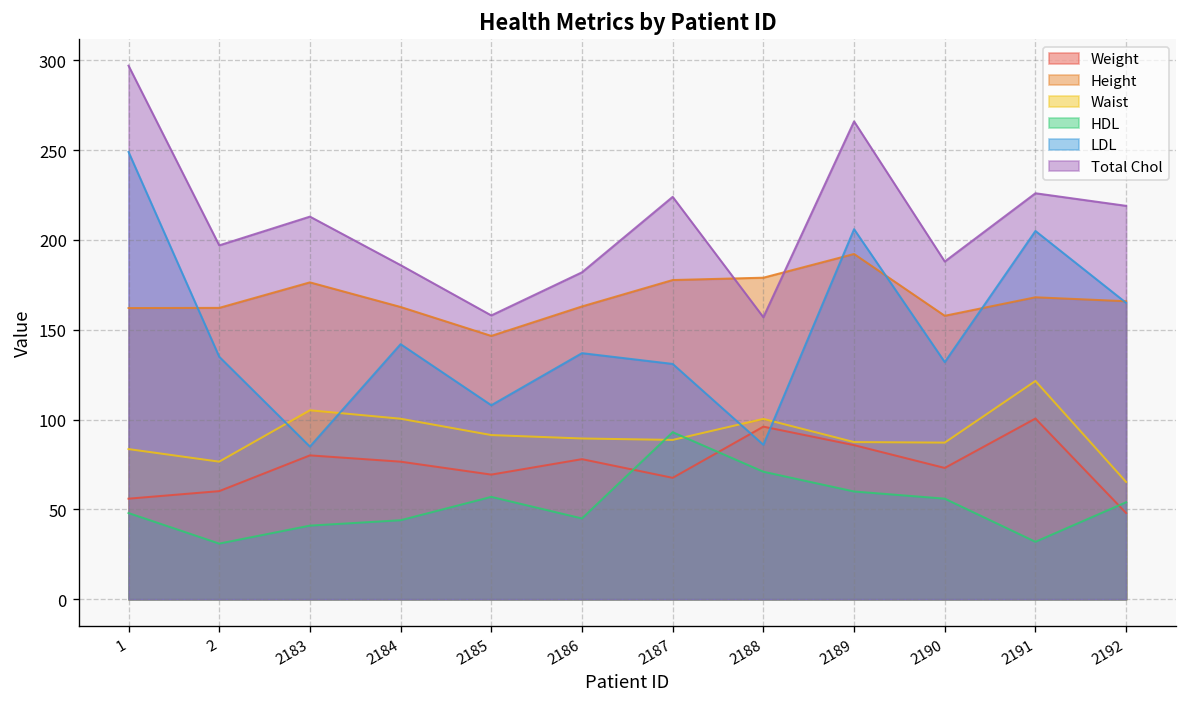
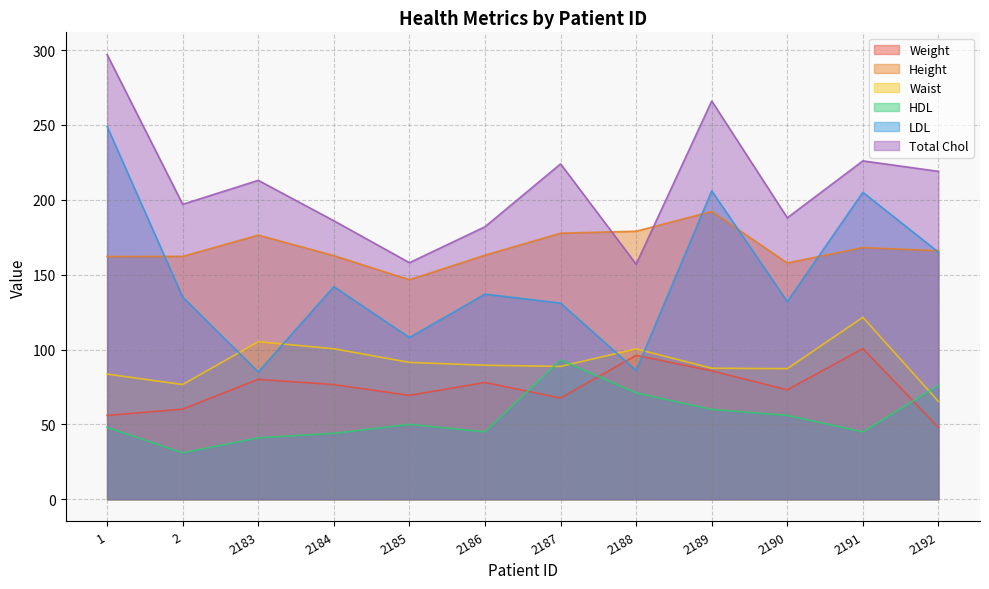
HDL, 2185: 57 -> 50
HDL, 2191: 32 -> 45
HDL, 2192: 54 -> 76
